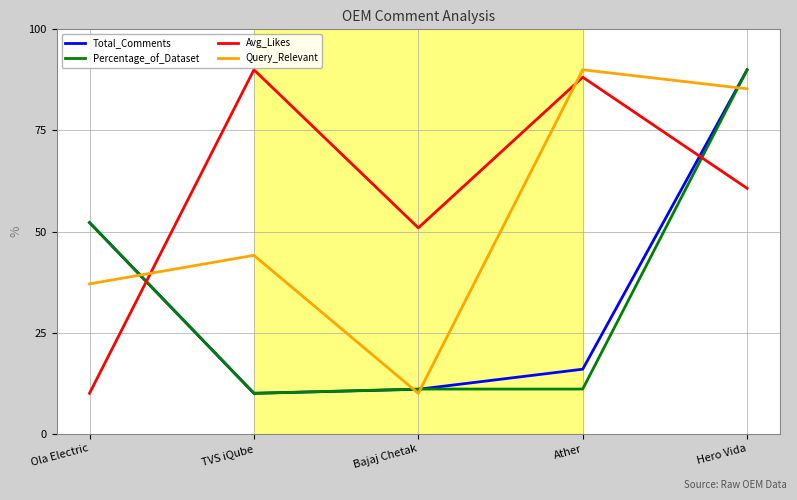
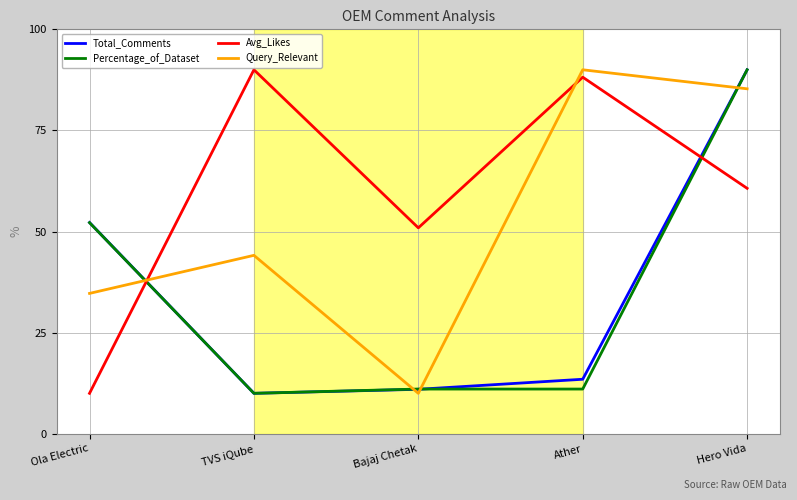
Query_Relevant, Ola Electric: 37 -> 35
Total_Comments, Ather: 16 -> 13
